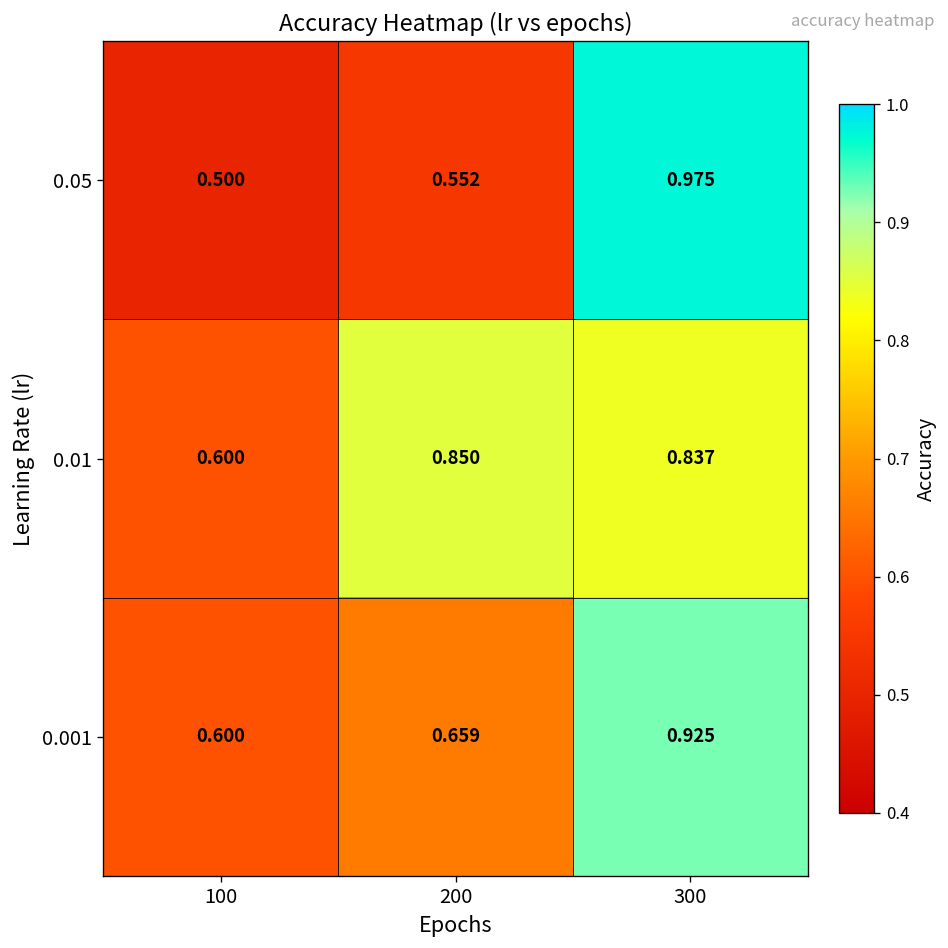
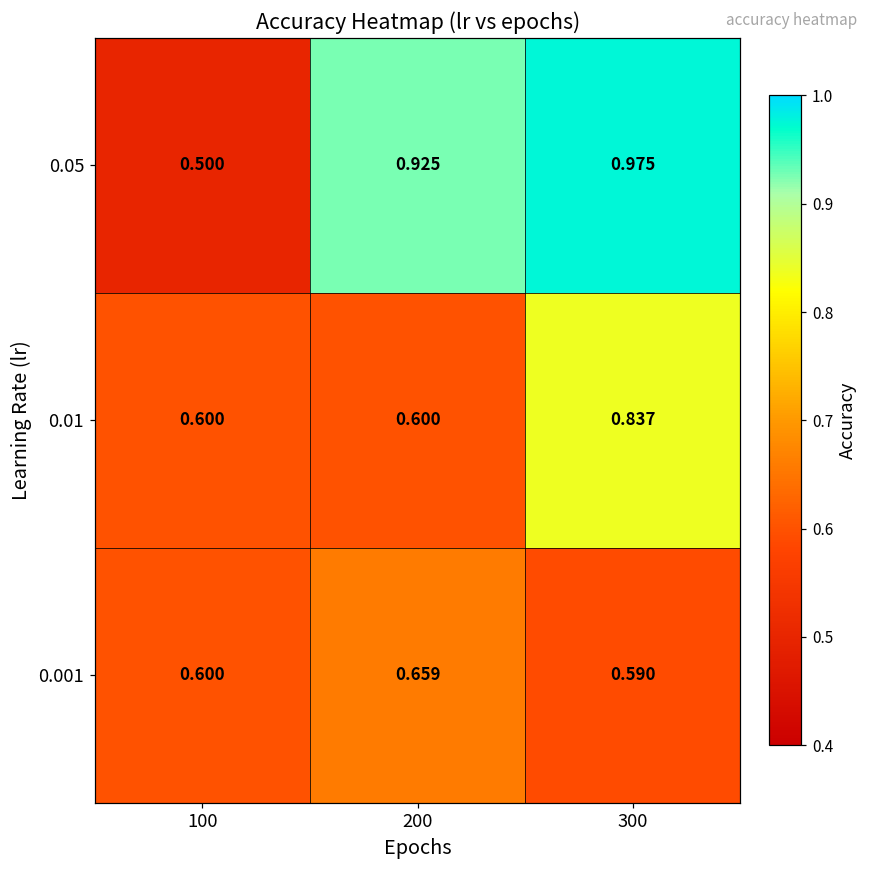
0.05, 200: 0.552 -> 0.925
0.01, 200: 0.850 -> 0.600
0.001, 300: 0.925 -> 0.590
